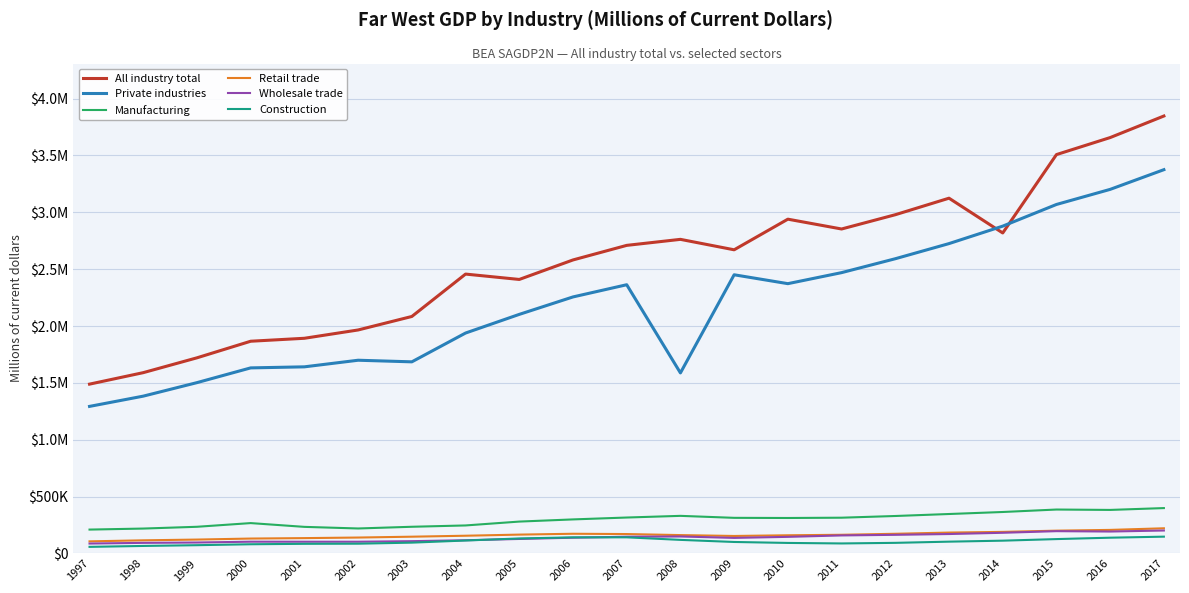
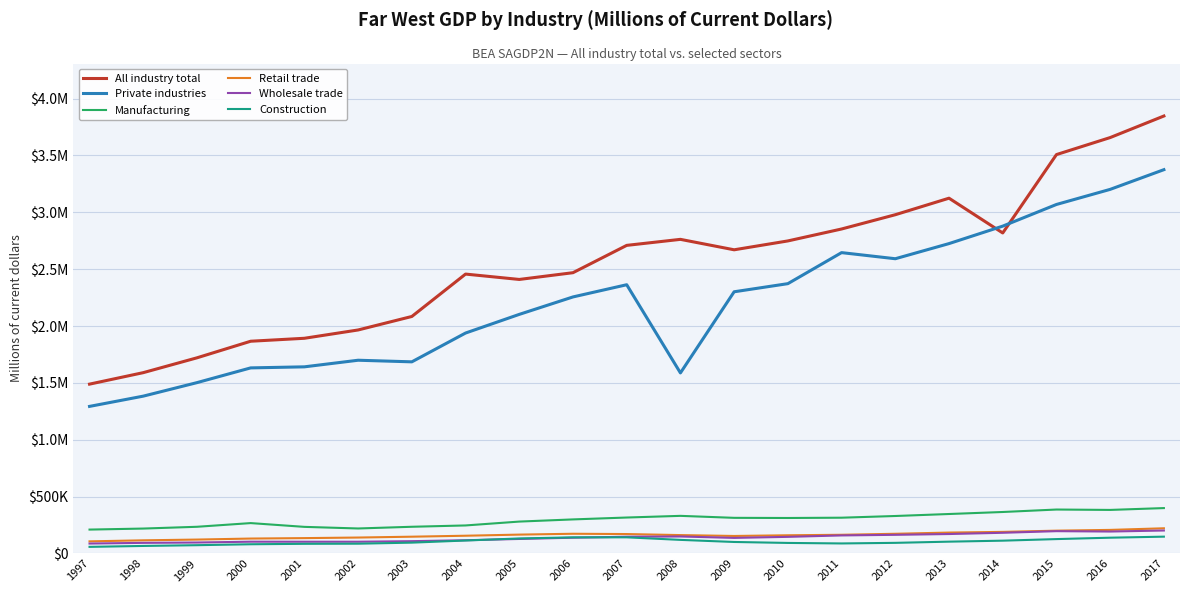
All industry total, 2006: $2580000 -> $2470000
Private industries, 2009: $2450000 -> $2300000
All industry total, 2010: $2940000 -> $2750000
Private industries, 2011: $2470000 -> $2650000
